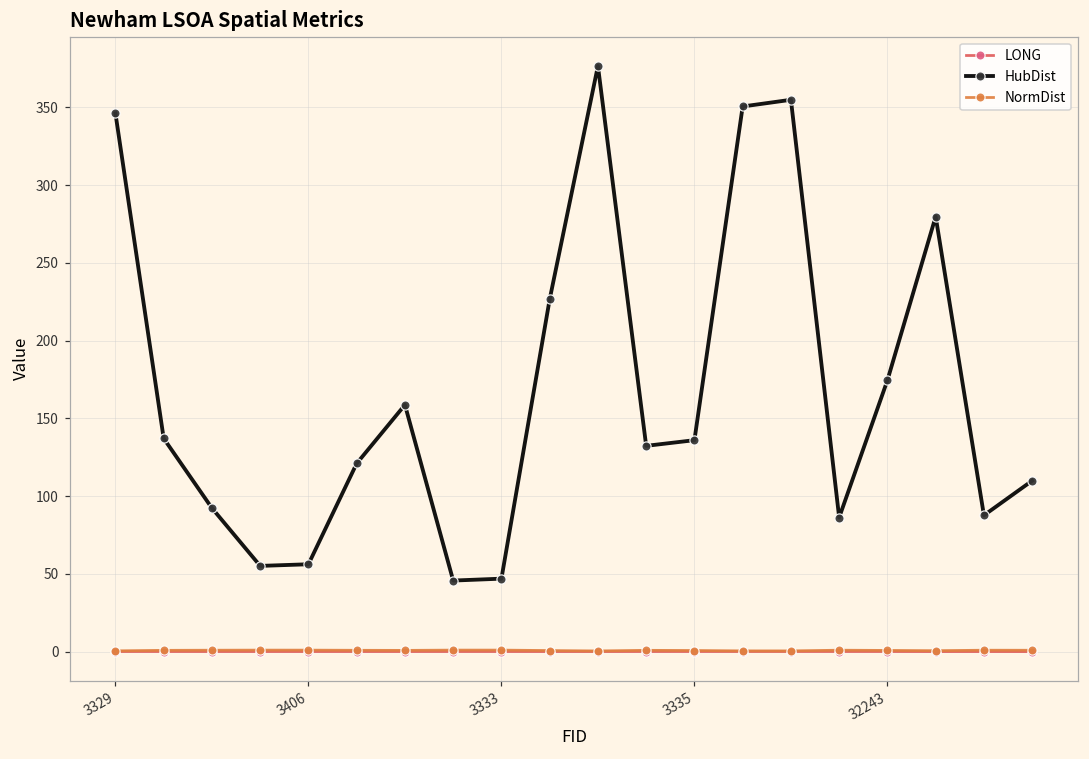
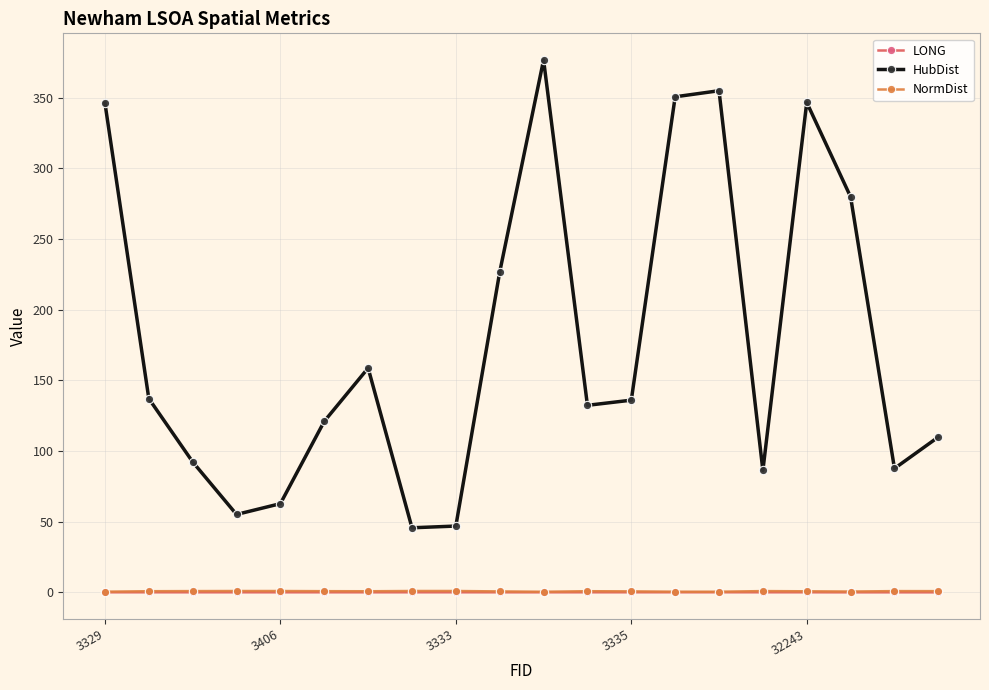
HubDist, 3406: 56 -> 63
HubDist, 32243: 174 -> 347
